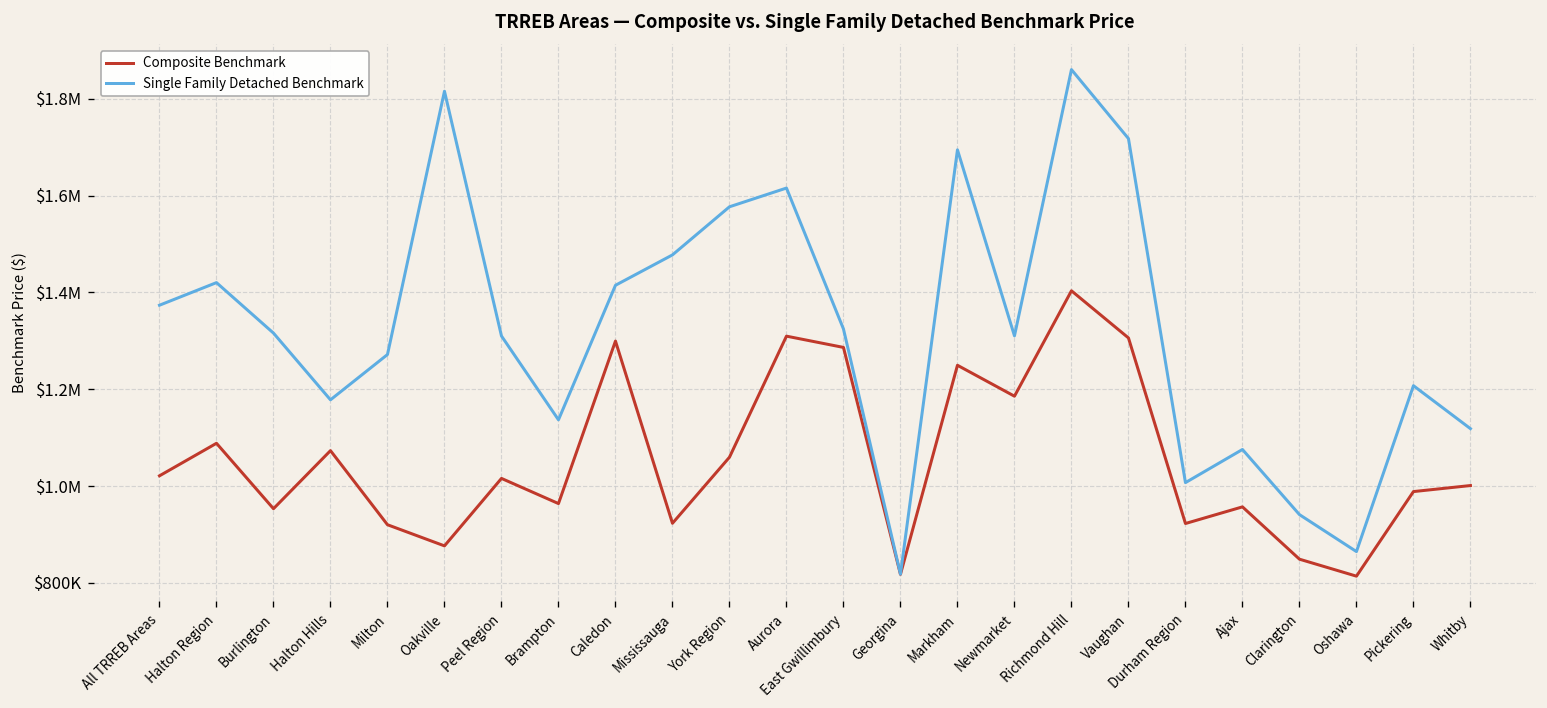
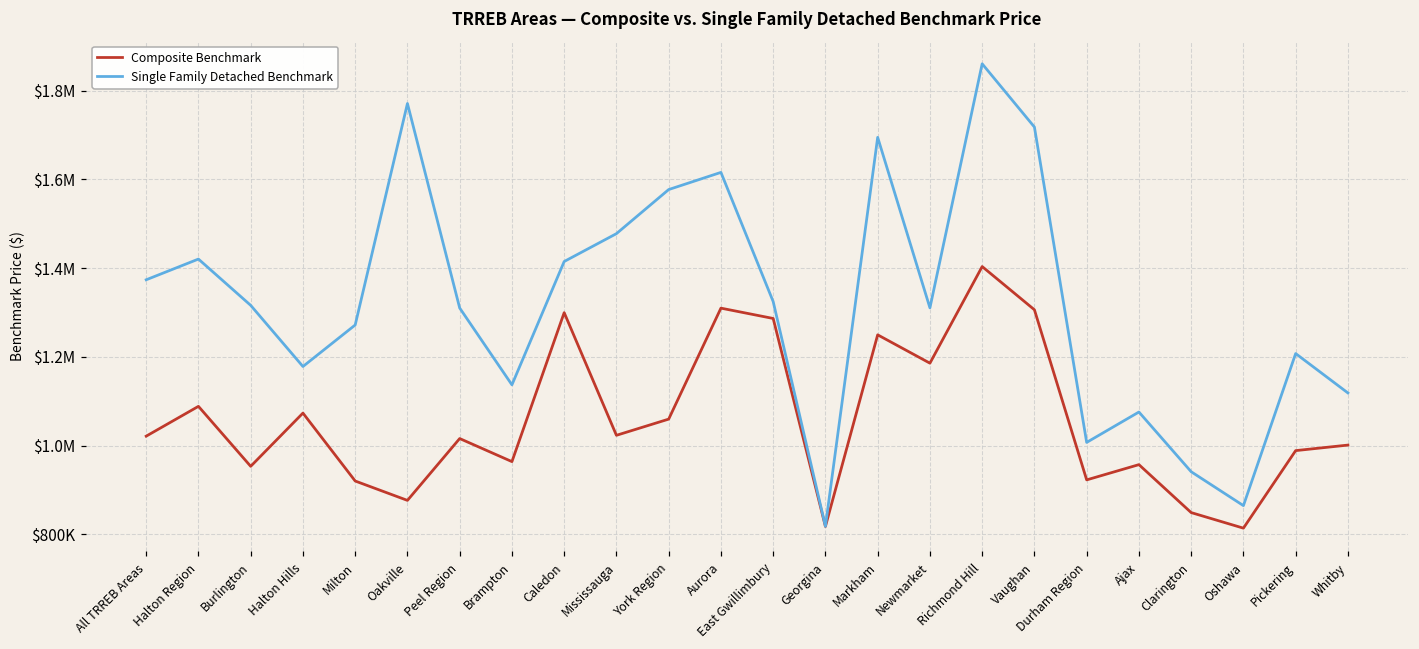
Single Family Detached Benchmark, Oakville: $1820000 -> $1770000
Composite Benchmark, Mississauga: $920000 -> $1020000
